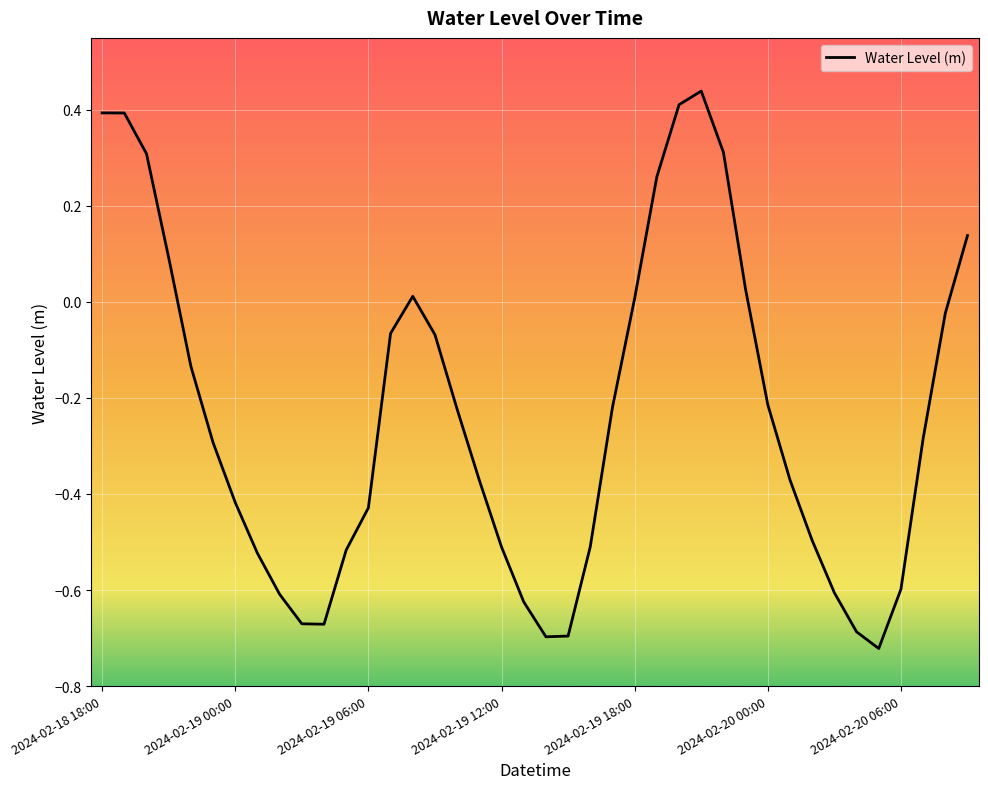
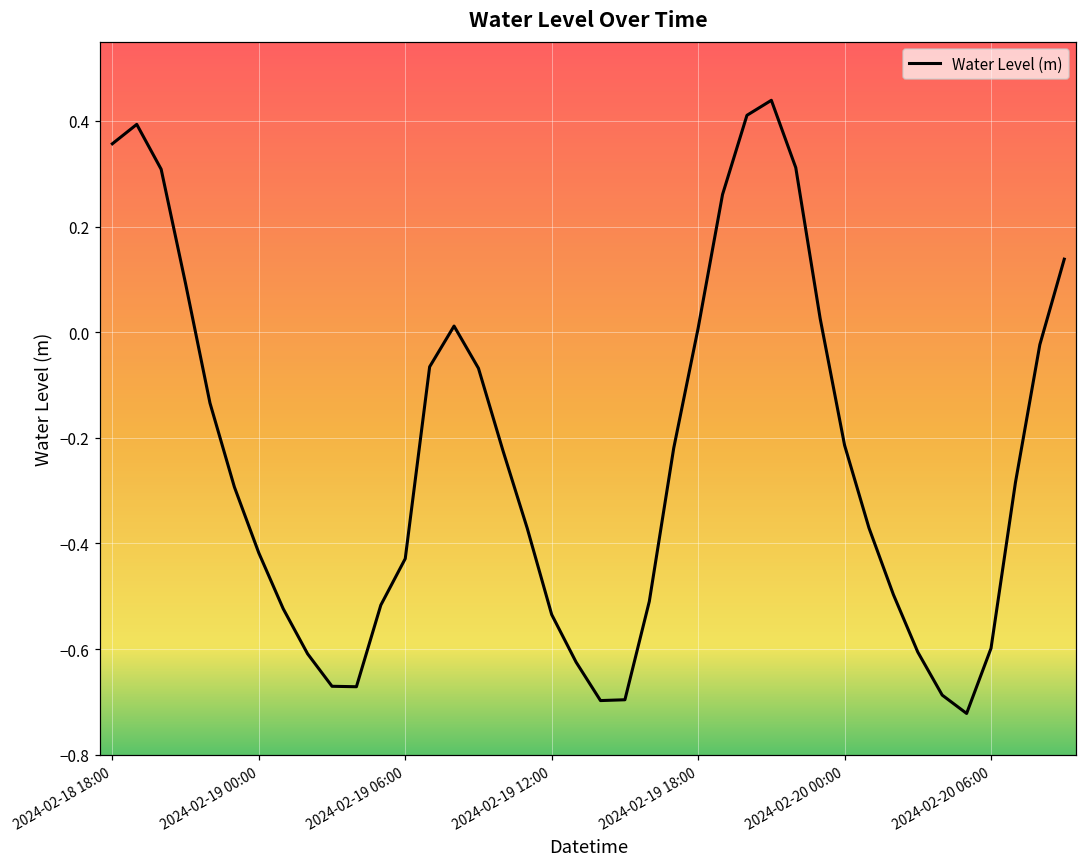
2024-02-18 18:00: 0.39 -> 0.36
2024-02-19 12:00: -0.51 -> -0.53
